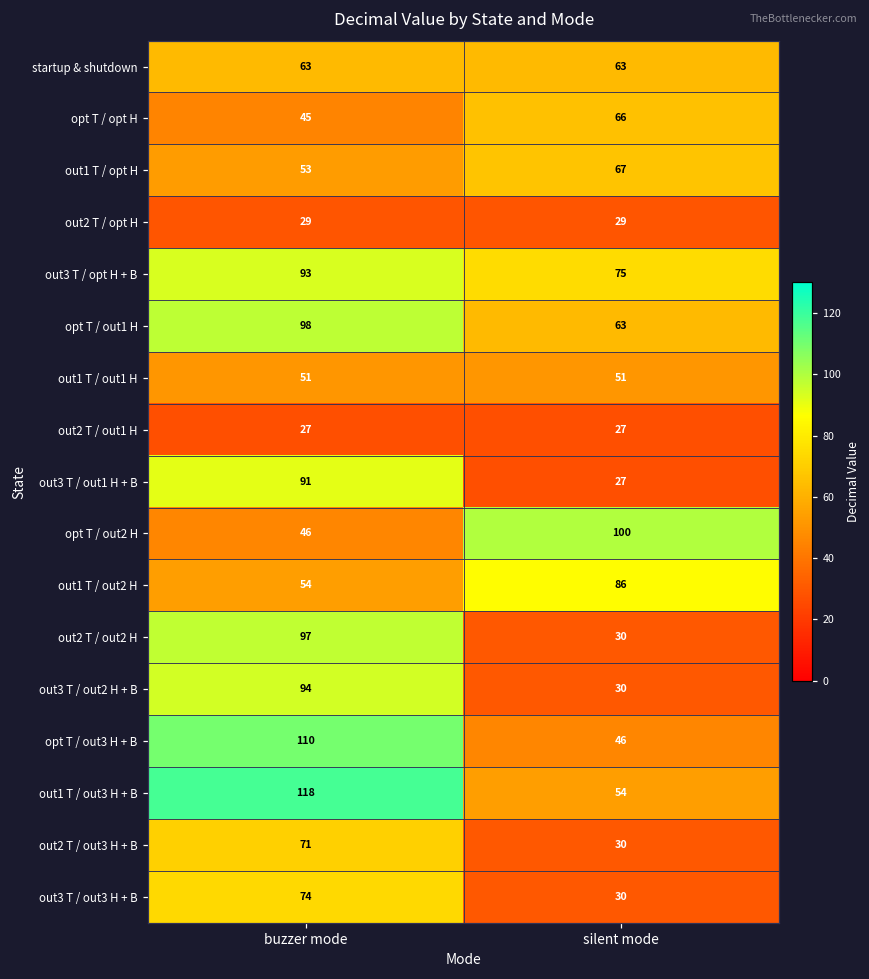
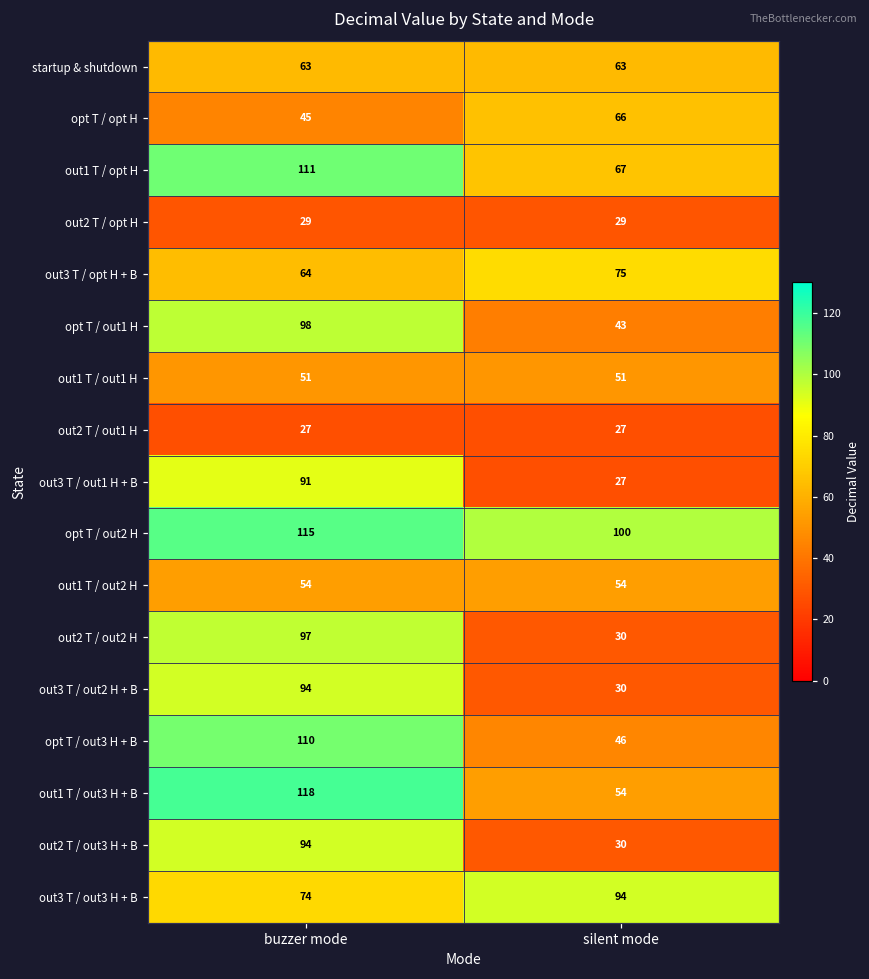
out1 T / opt H, buzzer mode: 53 -> 111
out3 T / opt H + B, buzzer mode: 93 -> 64
opt T / out1 H, silent mode: 63 -> 43
opt T / out2 H, buzzer mode: 46 -> 115
out1 T / out2 H, silent mode: 86 -> 54
out2 T / out3 H + B, buzzer mode: 71 -> 94
out3 T / out3 H + B, silent mode: 30 -> 94
